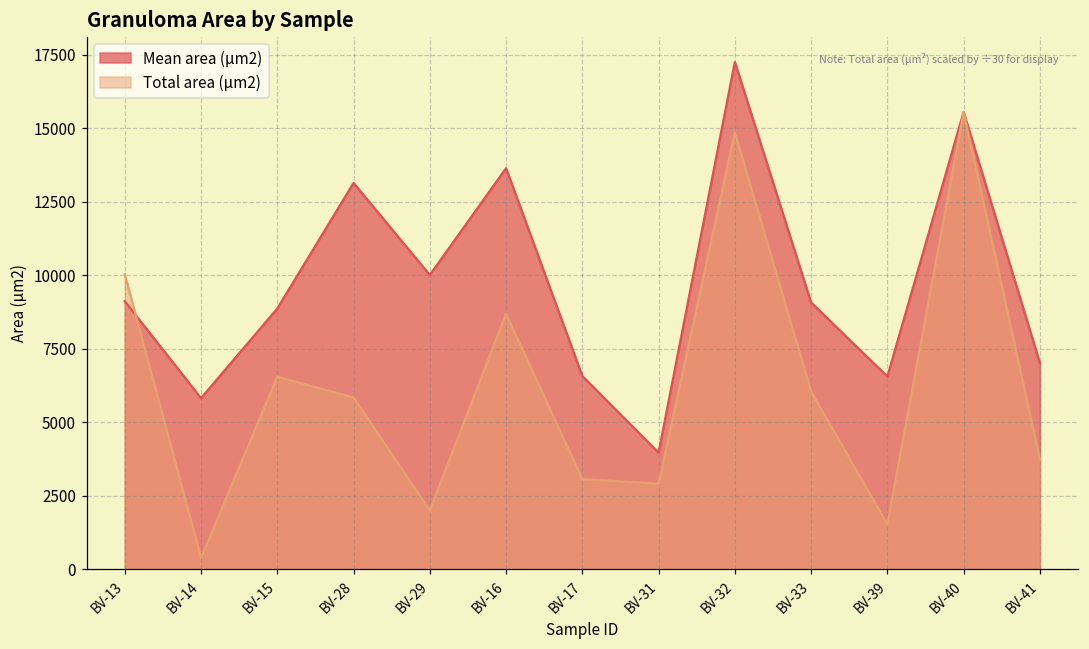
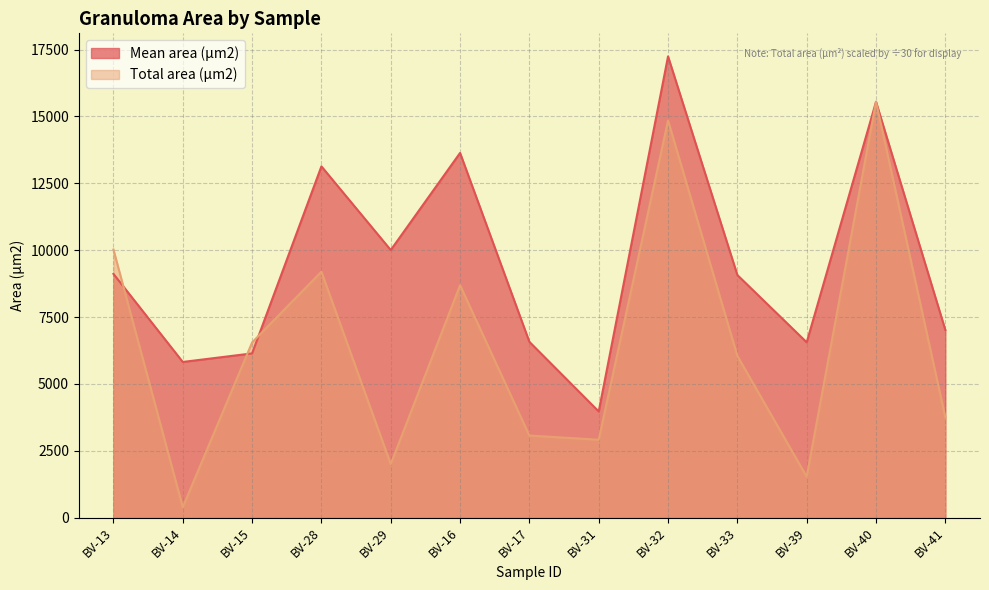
Mean area (µm2), BV-15: 8900 -> 6100
Total area (µm2), BV-28: 5800 -> 9200
